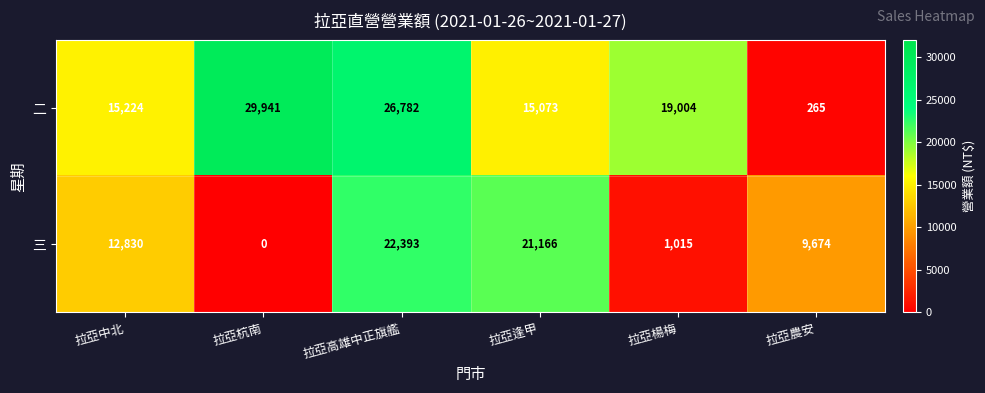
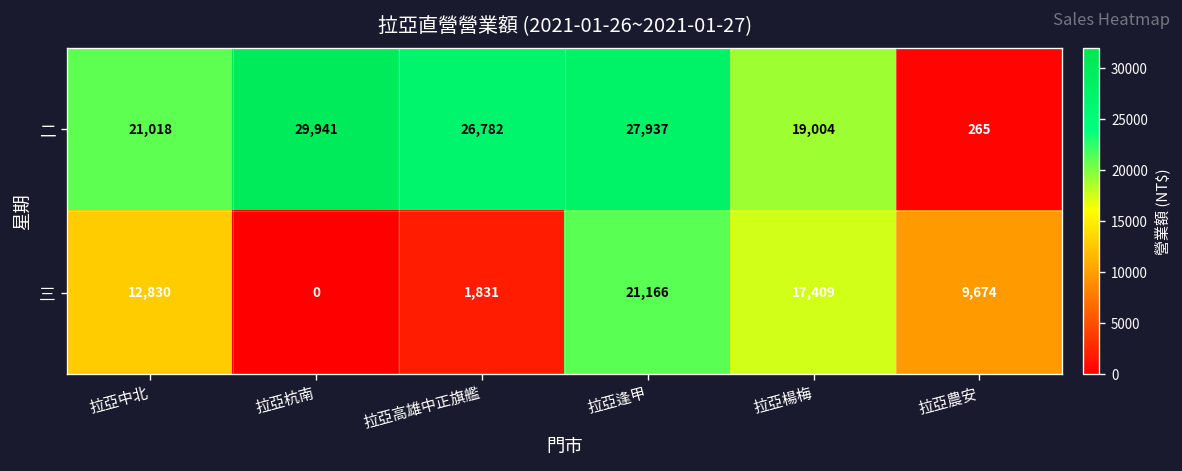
二, 拉亞中北: 15,224 -> 21,018
二, 拉亞逢甲: 15,073 -> 27,937
三, 拉亞高雄中正旗艦: 22,393 -> 1,831
三, 拉亞楊梅: 1,015 -> 17,409
